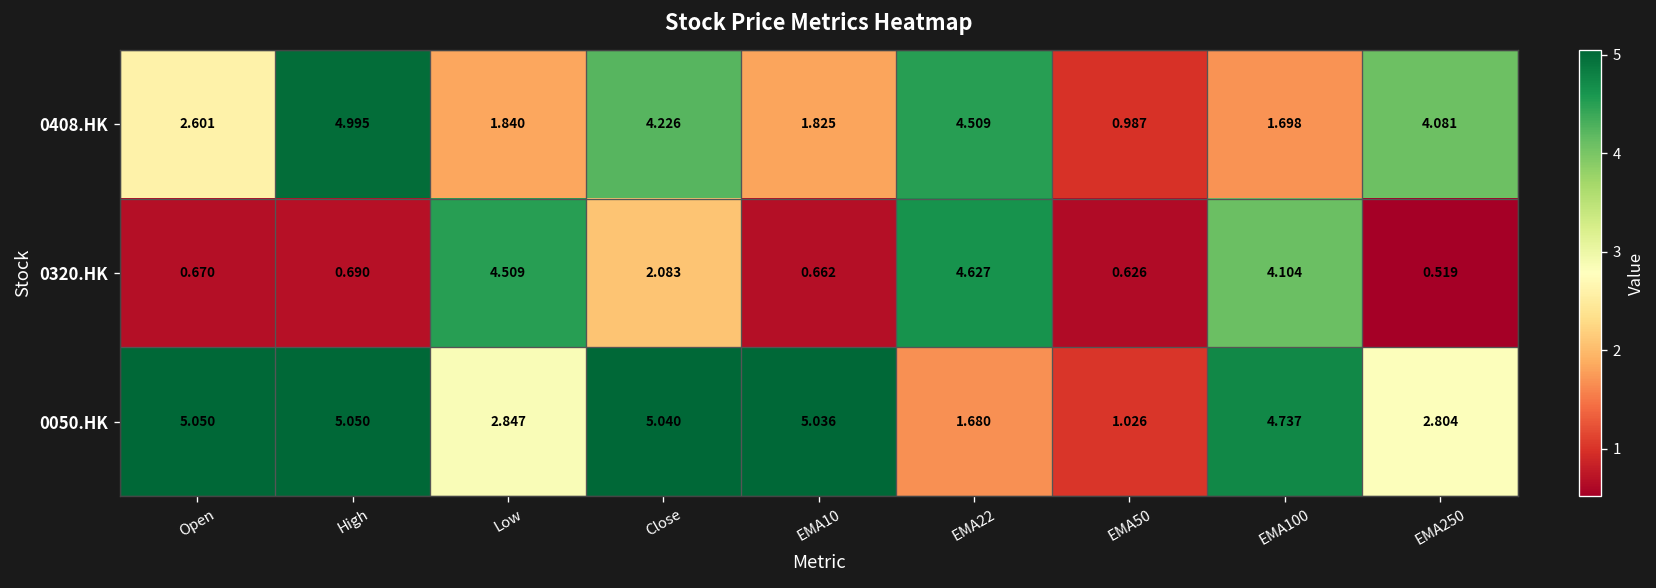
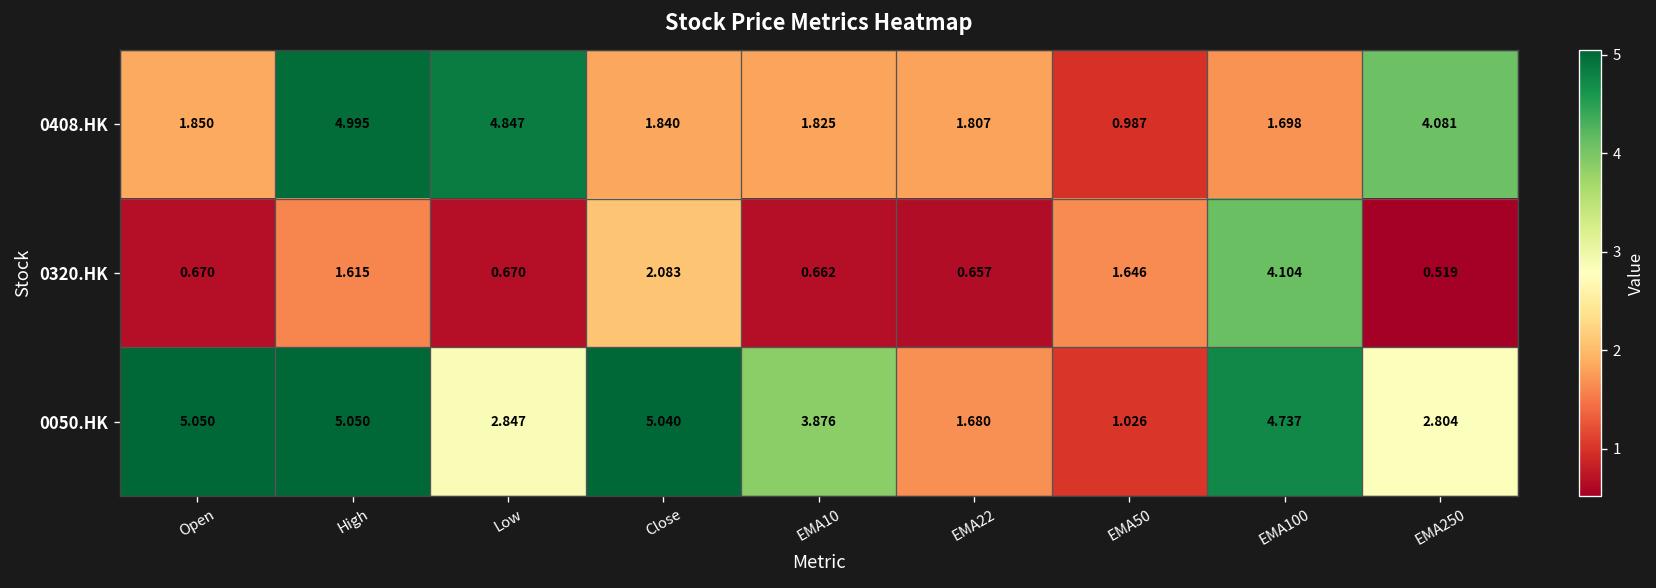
0408.HK, Open: 2.601 -> 1.850
0408.HK, Low: 1.840 -> 4.847
0408.HK, Close: 4.226 -> 1.840
0408.HK, EMA22: 4.509 -> 1.807
0320.HK, High: 0.690 -> 1.615
0320.HK, Low: 4.509 -> 0.670
0320.HK, EMA22: 4.627 -> 0.657
0320.HK, EMA50: 0.626 -> 1.646
0050.HK, EMA10: 5.036 -> 3.876
